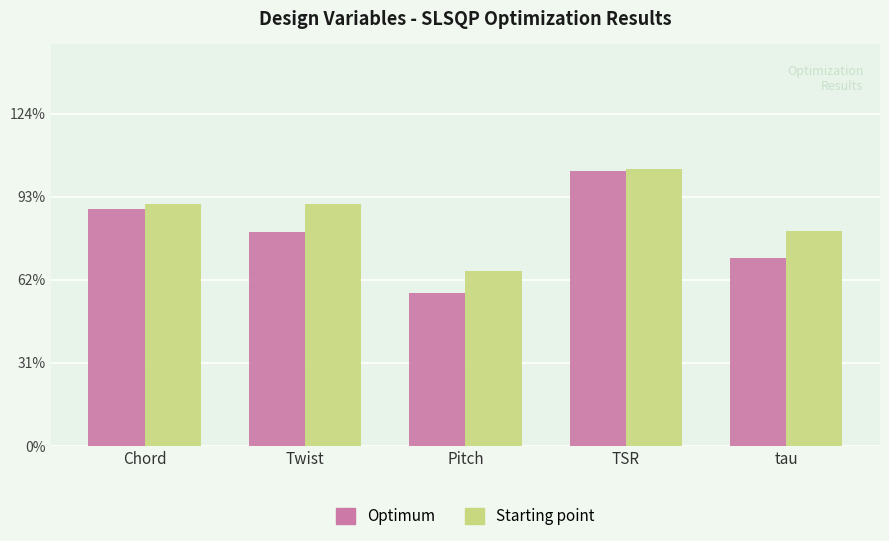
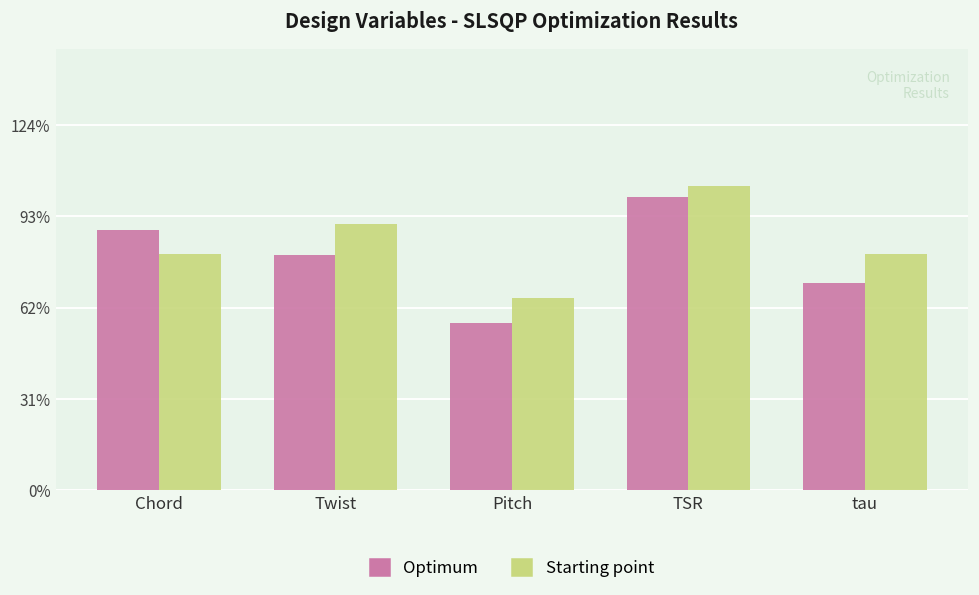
Starting point, Chord: 90% -> 80%
Optimum, TSR: 102% -> 99%
